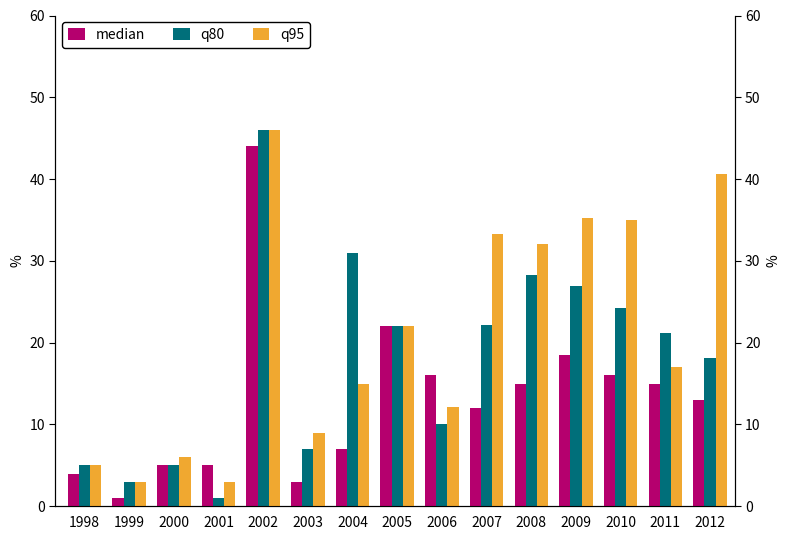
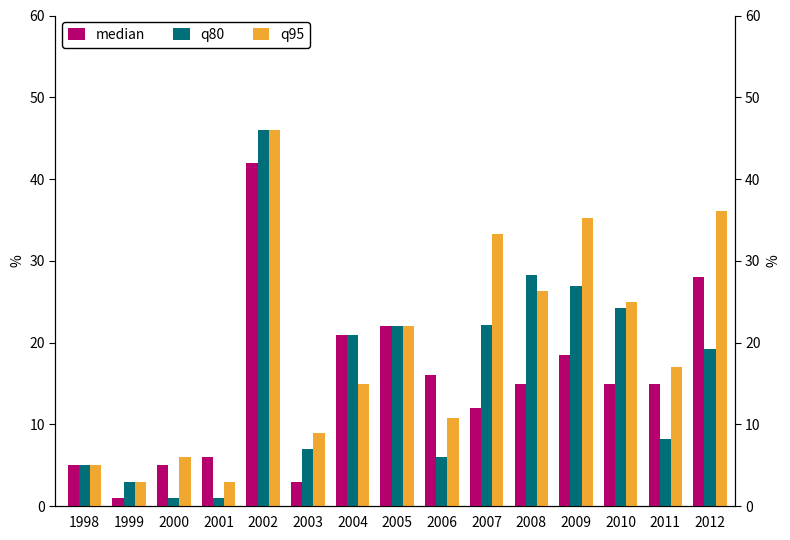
median, 1998: 4 -> 5
q80, 2000: 5 -> 1
median, 2001: 5 -> 6
median, 2002: 44 -> 42
median, 2004: 7 -> 21
q80, 2004: 31 -> 21
q80, 2006: 10 -> 6
q95, 2006: 12 -> 11
q95, 2008: 32 -> 26
median, 2010: 16 -> 15
q95, 2010: 35 -> 25
q80, 2011: 21 -> 8
median, 2012: 13 -> 28
q80, 2012: 18 -> 19
q95, 2012: 41 -> 36
